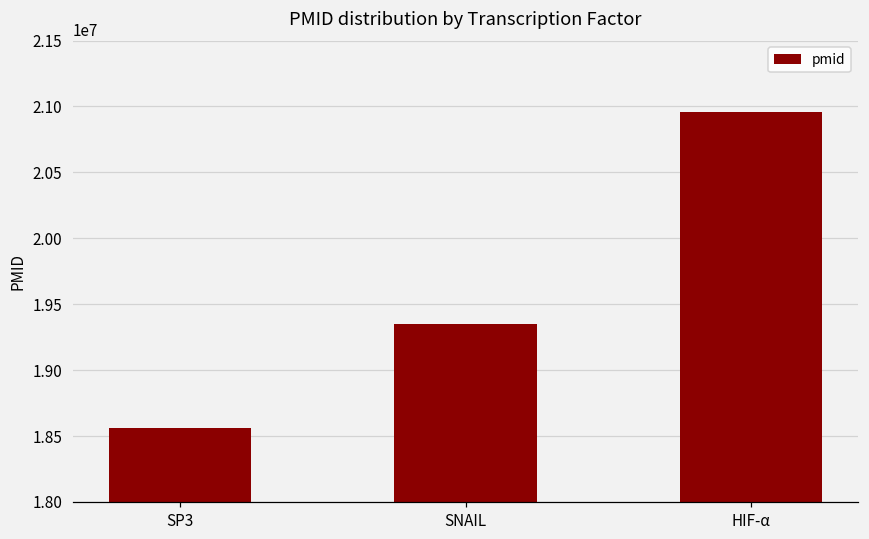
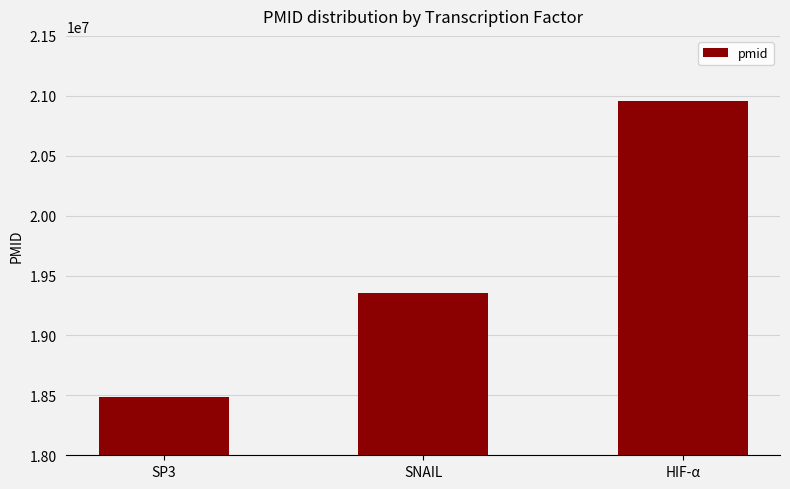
SP3: 18560000 -> 18490000
